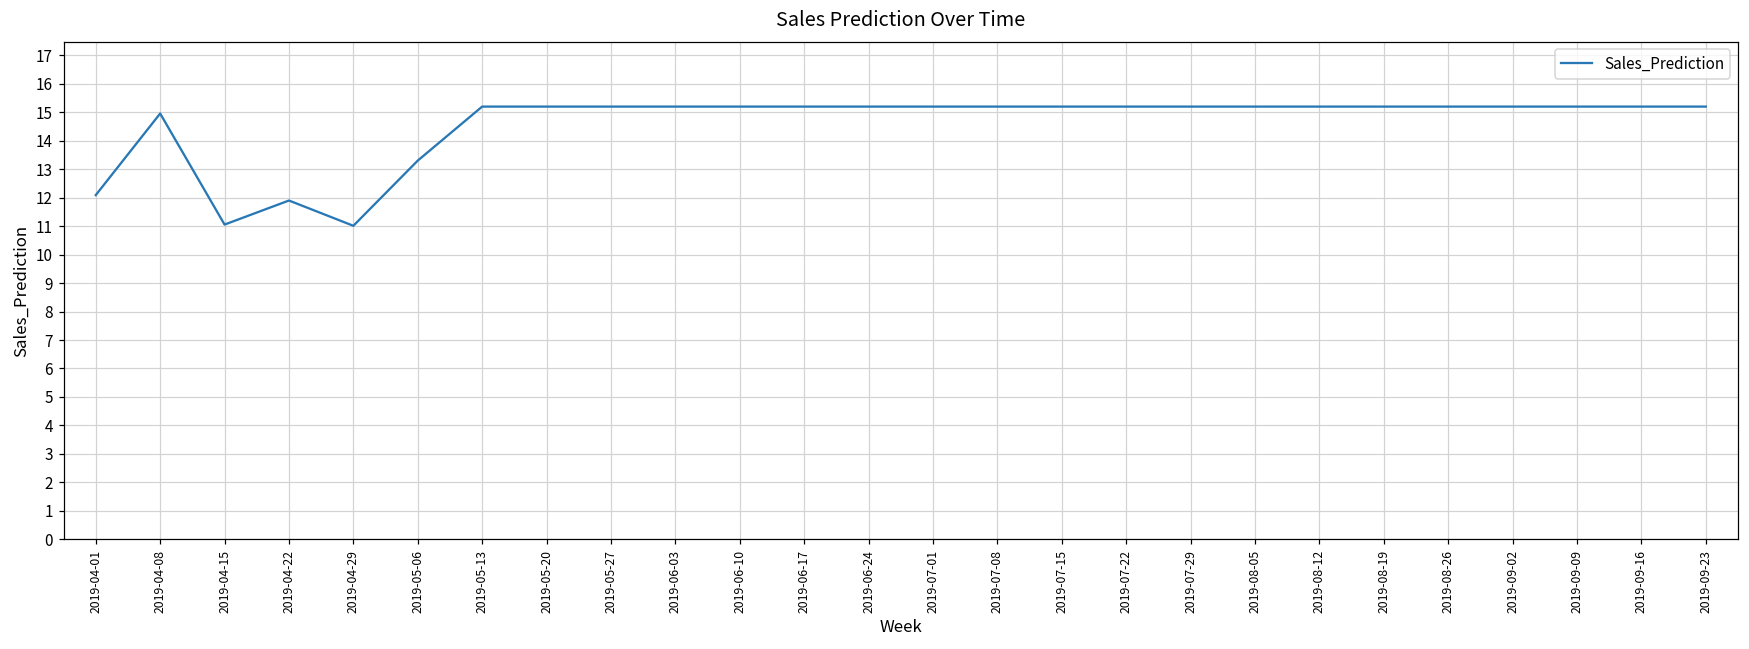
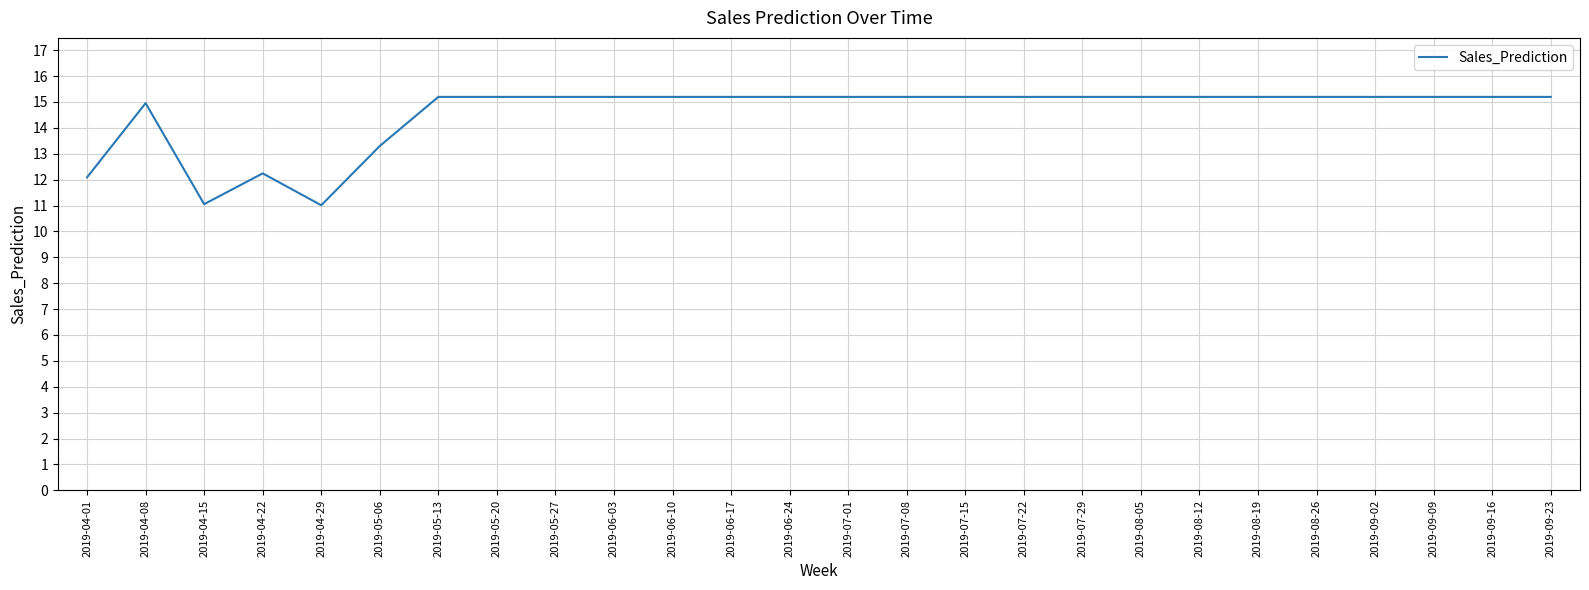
2019-04-22: 11.9 -> 12.2
